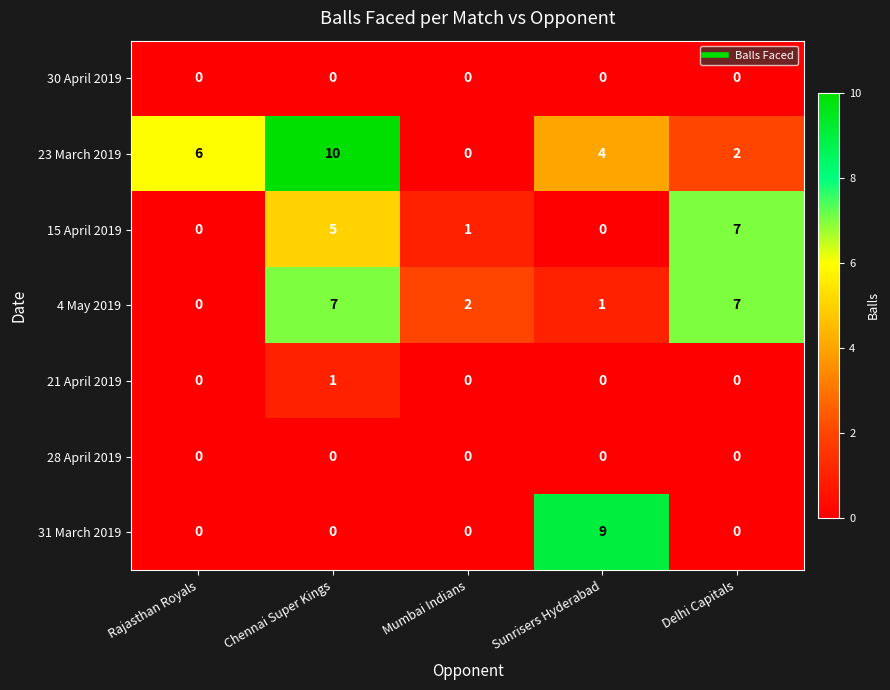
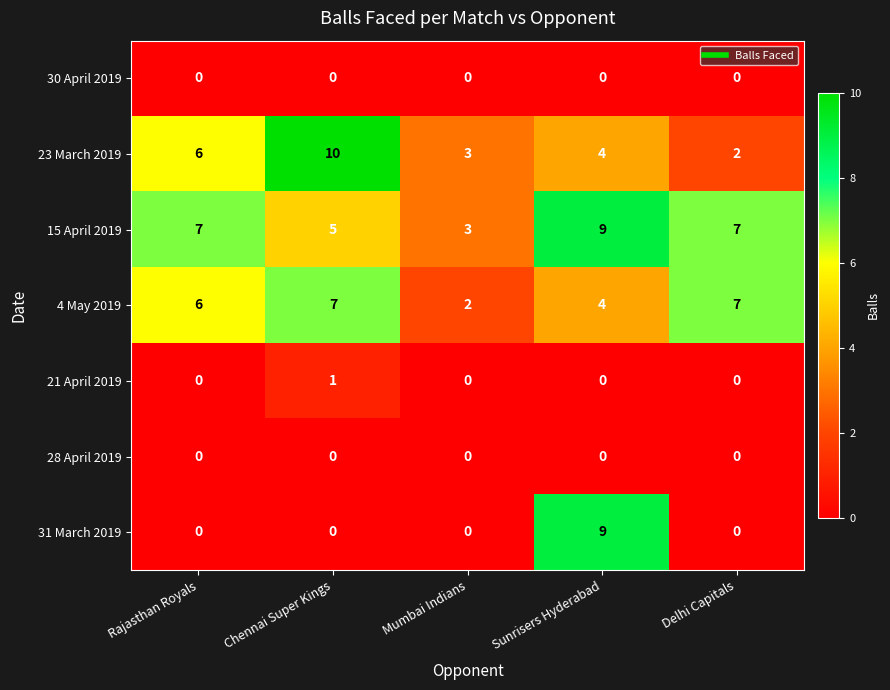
23 March 2019, Mumbai Indians: 0 -> 3
15 April 2019, Rajasthan Royals: 0 -> 7
15 April 2019, Mumbai Indians: 1 -> 3
15 April 2019, Sunrisers Hyderabad: 0 -> 9
4 May 2019, Rajasthan Royals: 0 -> 6
4 May 2019, Sunrisers Hyderabad: 1 -> 4
